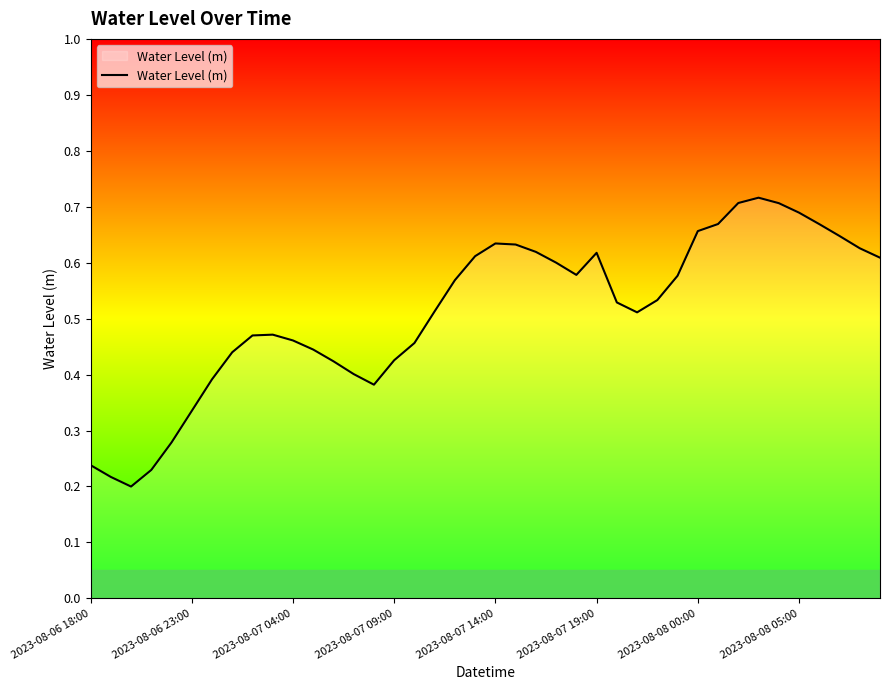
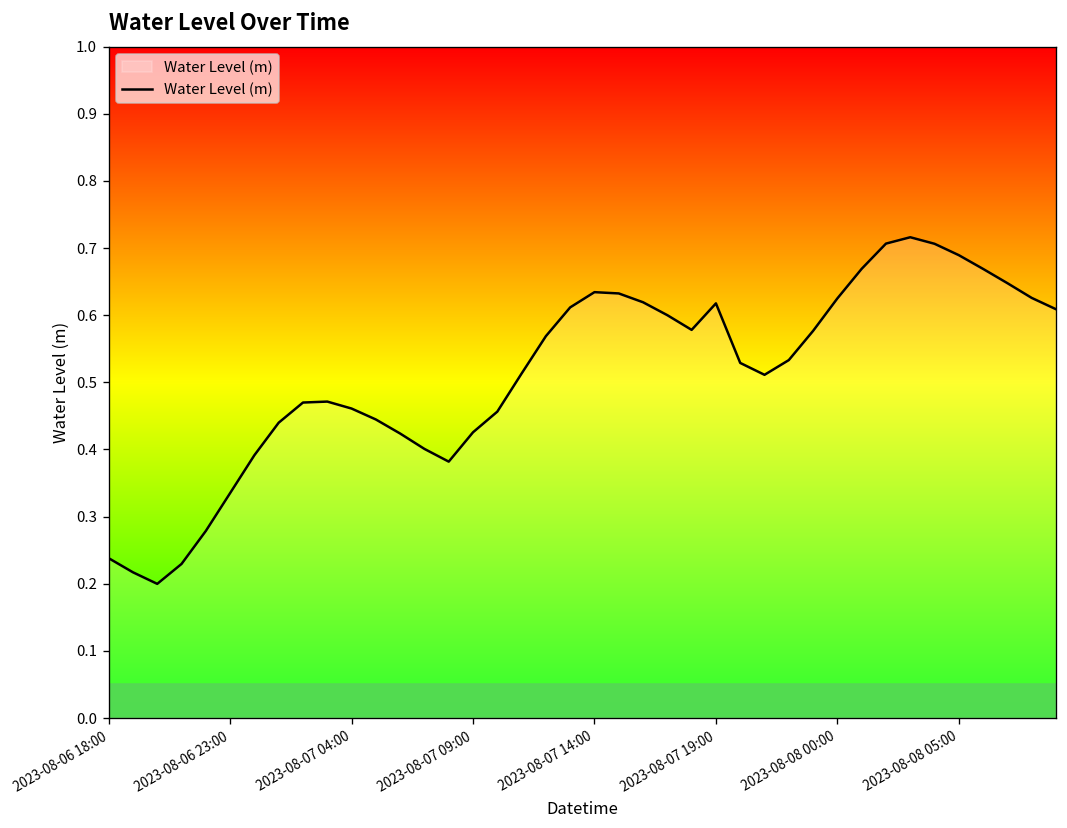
2023-08-08 00:00: 0.66 -> 0.63
